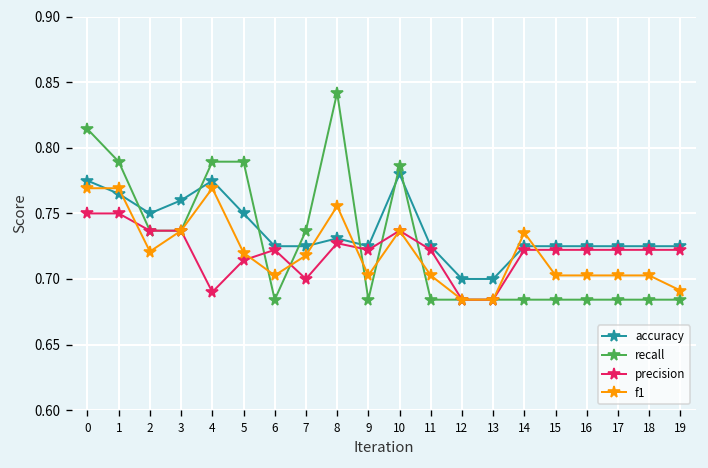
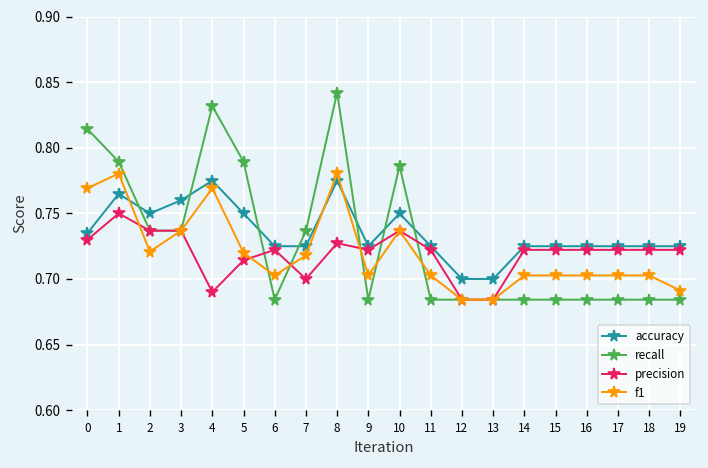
accuracy, 0: 0.775 -> 0.735
precision, 0: 0.75 -> 0.73
f1, 1: 0.769 -> 0.780
recall, 4: 0.789 -> 0.832
accuracy, 8: 0.731 -> 0.775
f1, 8: 0.756 -> 0.780
accuracy, 10: 0.78 -> 0.75
f1, 14: 0.735 -> 0.703
